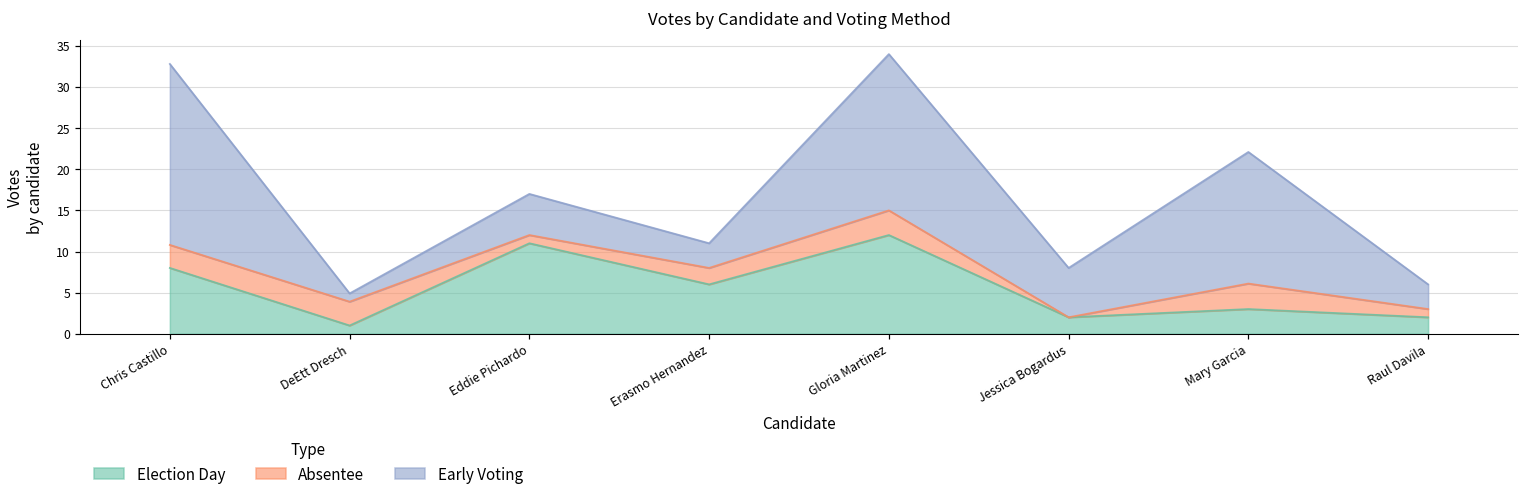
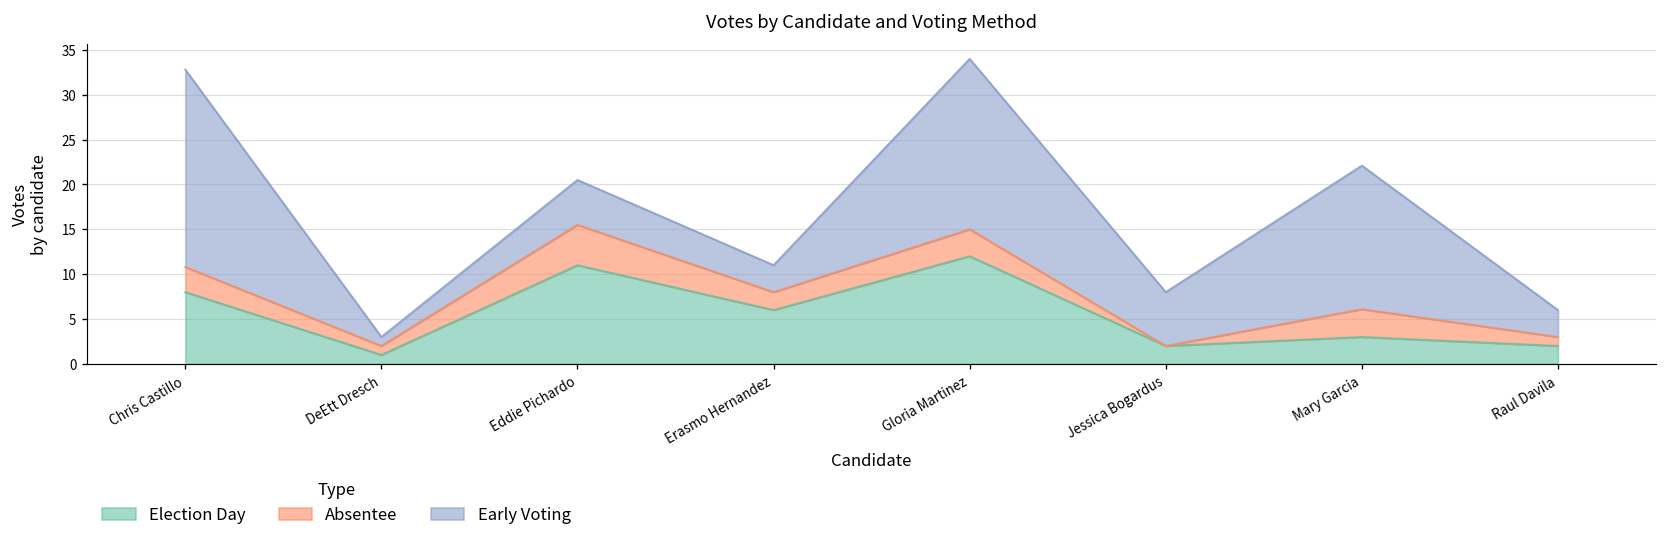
Absentee, DeEtt Dresch: 3 -> 1
Absentee, Eddie Pichardo: 1 -> 5
